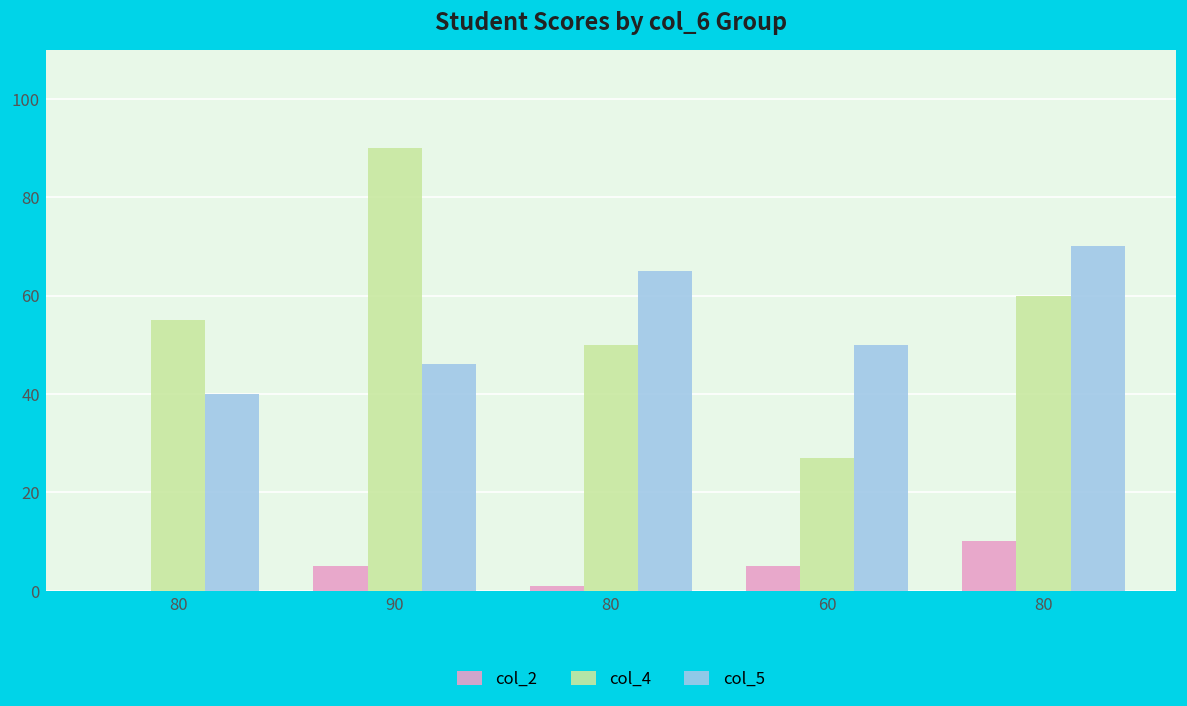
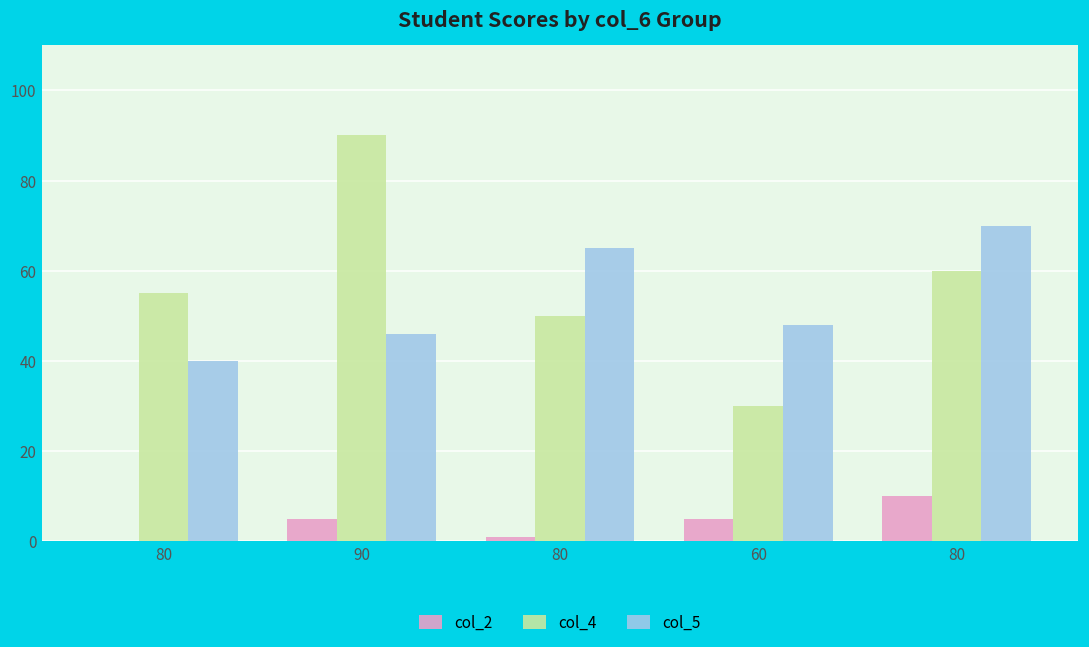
col_4, 60: 27 -> 30
col_5, 60: 50 -> 48
